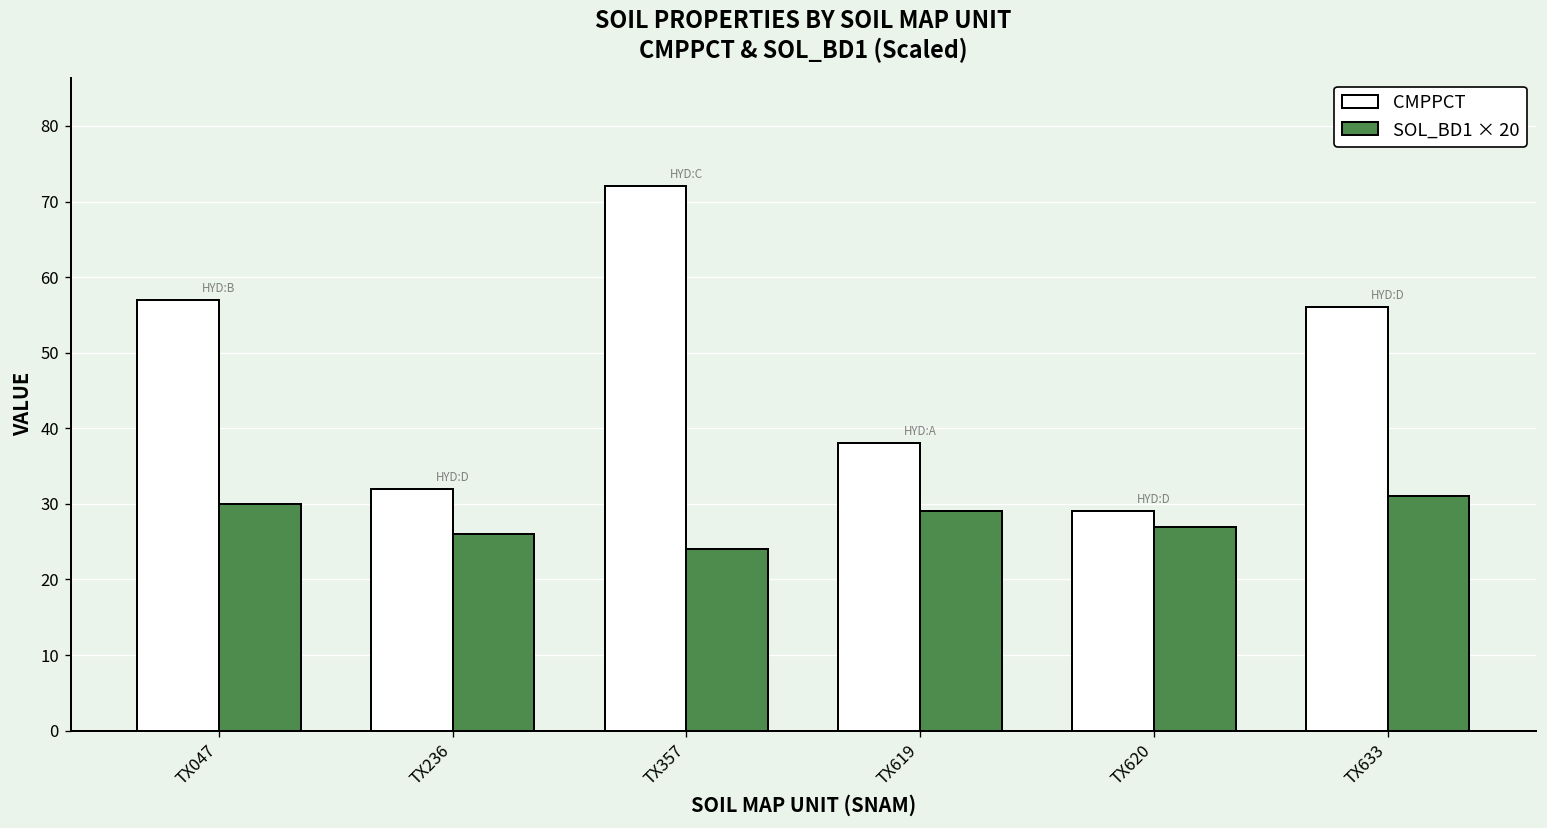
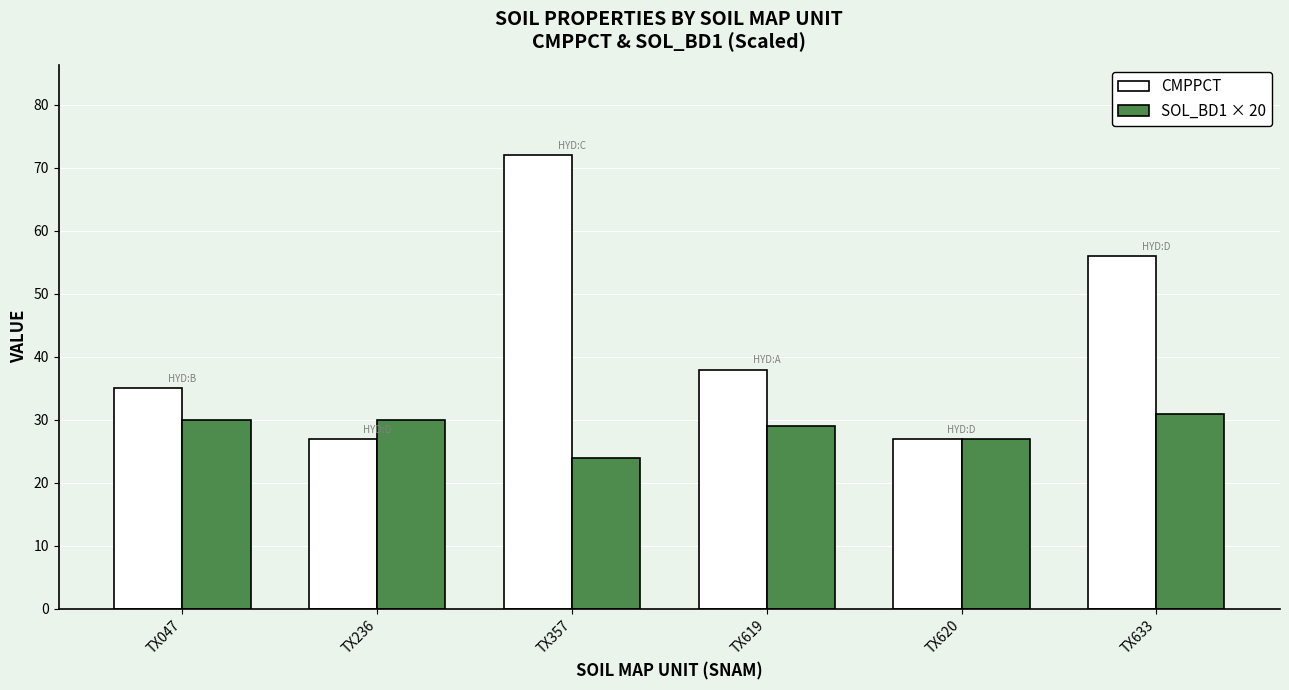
CMPPCT, TX047: 57 -> 35
CMPPCT, TX236: 32 -> 27
SOL_BD1 × 20, TX236: 26 -> 30
CMPPCT, TX620: 29 -> 27
